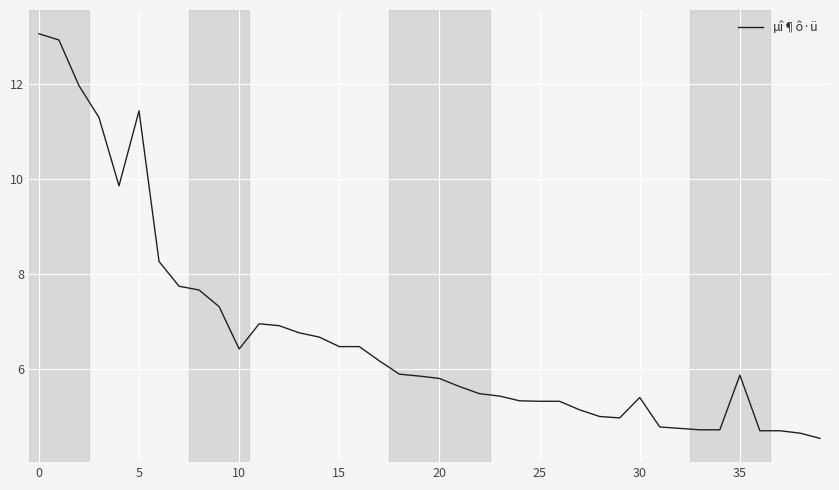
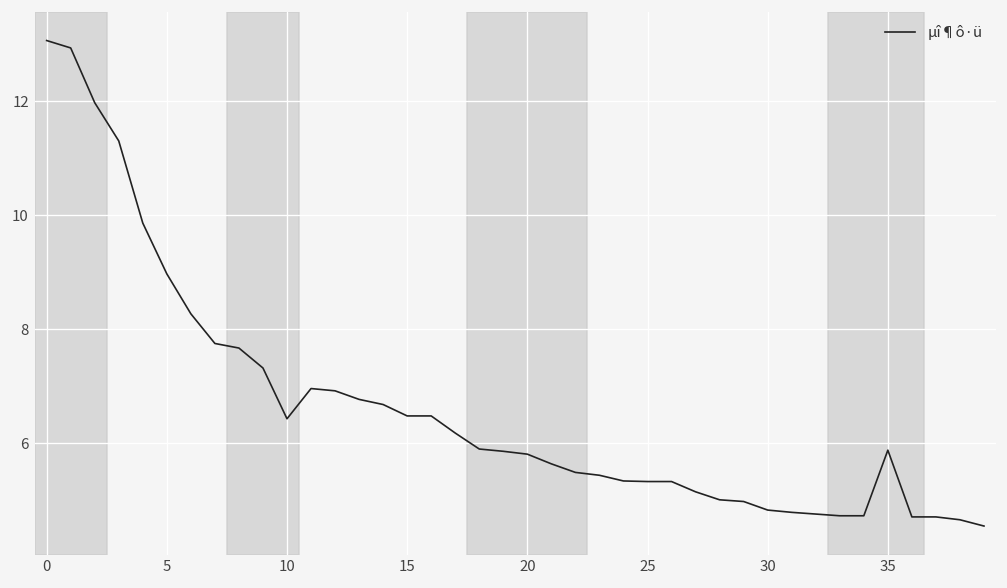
5: 11.4 -> 9.0
30: 5.4 -> 4.8
